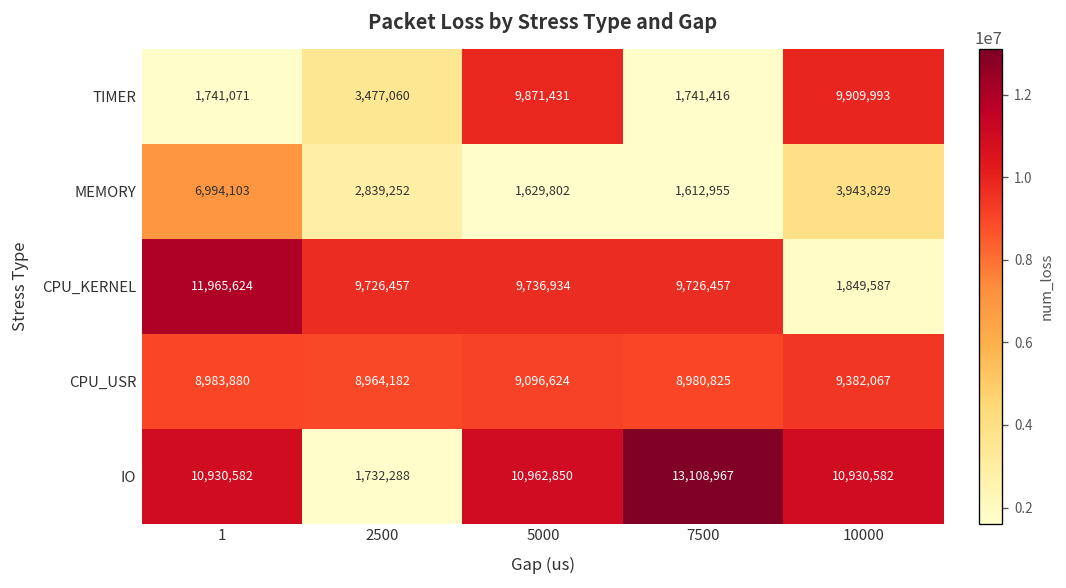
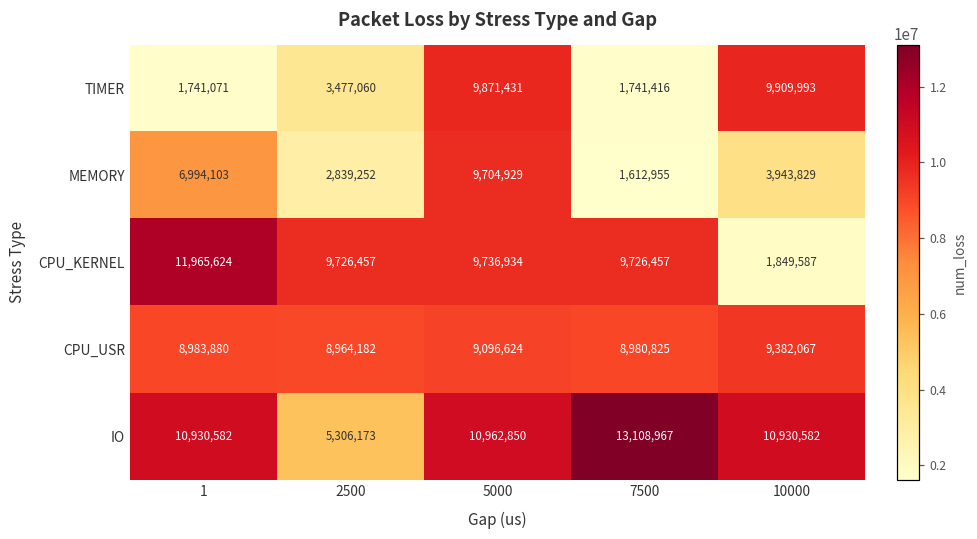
MEMORY, 5000: 1,629,802 -> 9,704,929
IO, 2500: 1,732,288 -> 5,306,173
